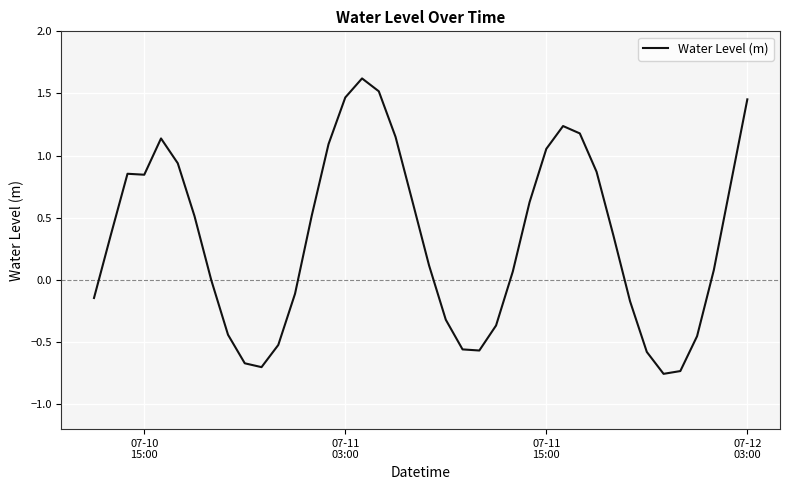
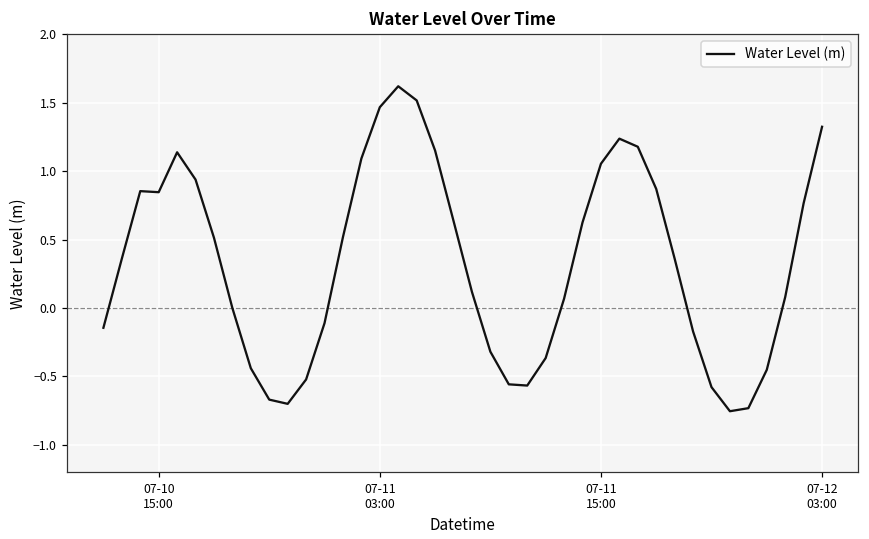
07-12 03:00: 1.45 -> 1.33
